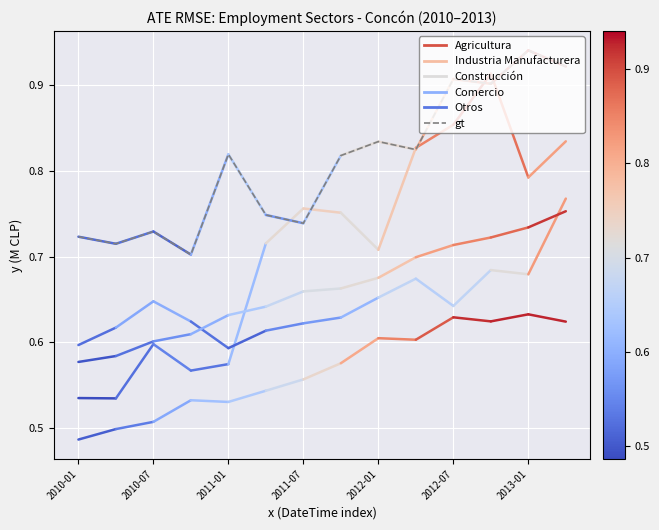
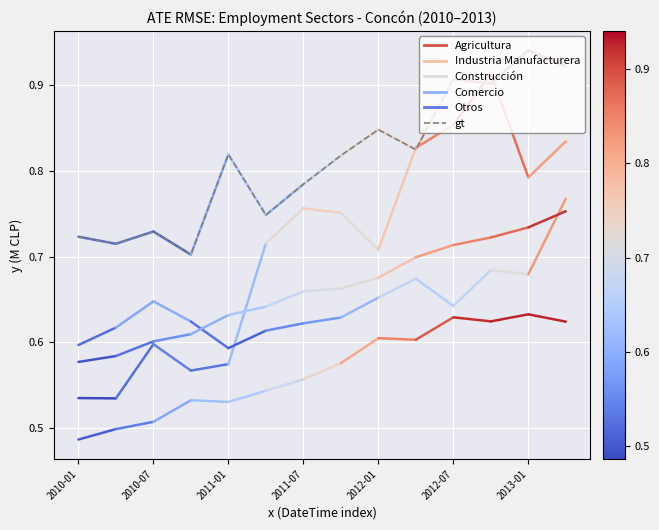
gt, 2011-07: 0.74 -> 0.78
gt, 2012-01: 0.83 -> 0.85
